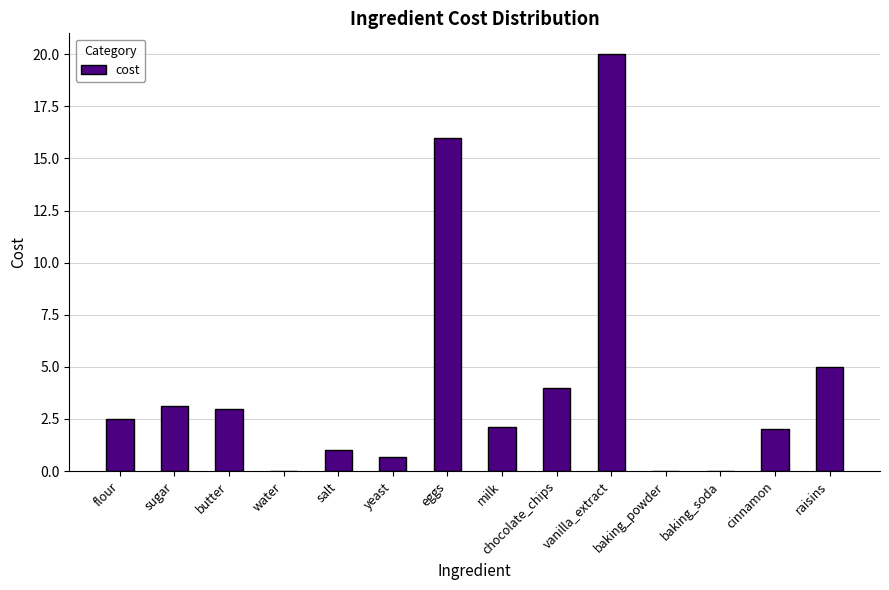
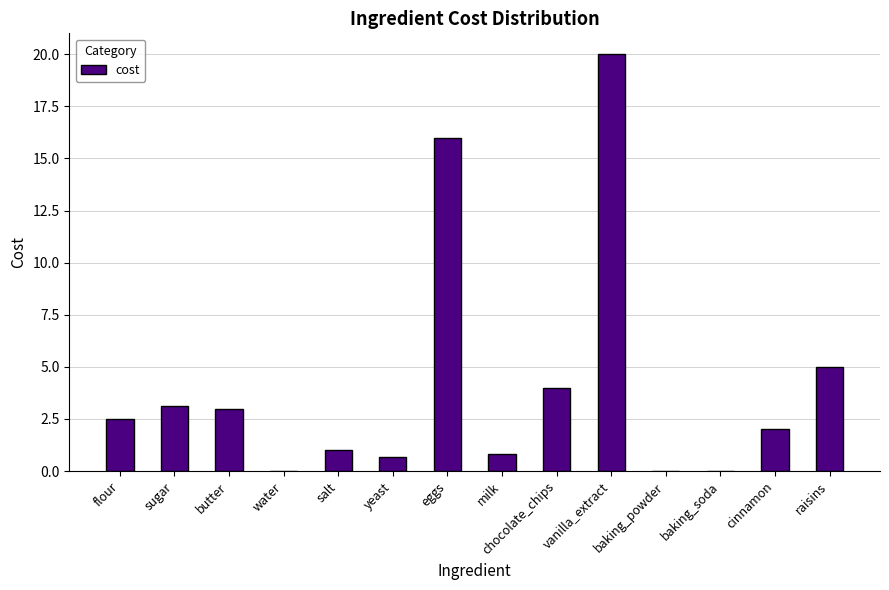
milk: 2.1 -> 0.8
